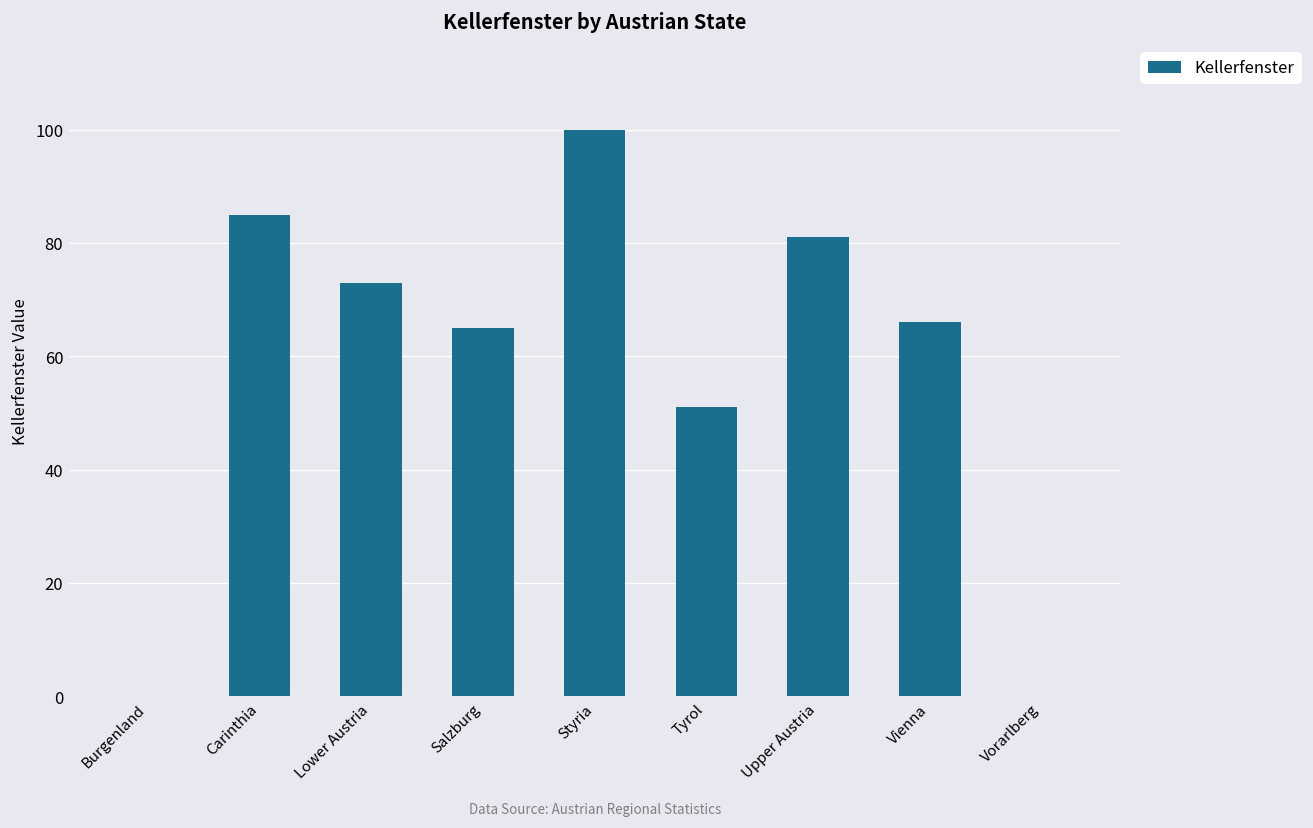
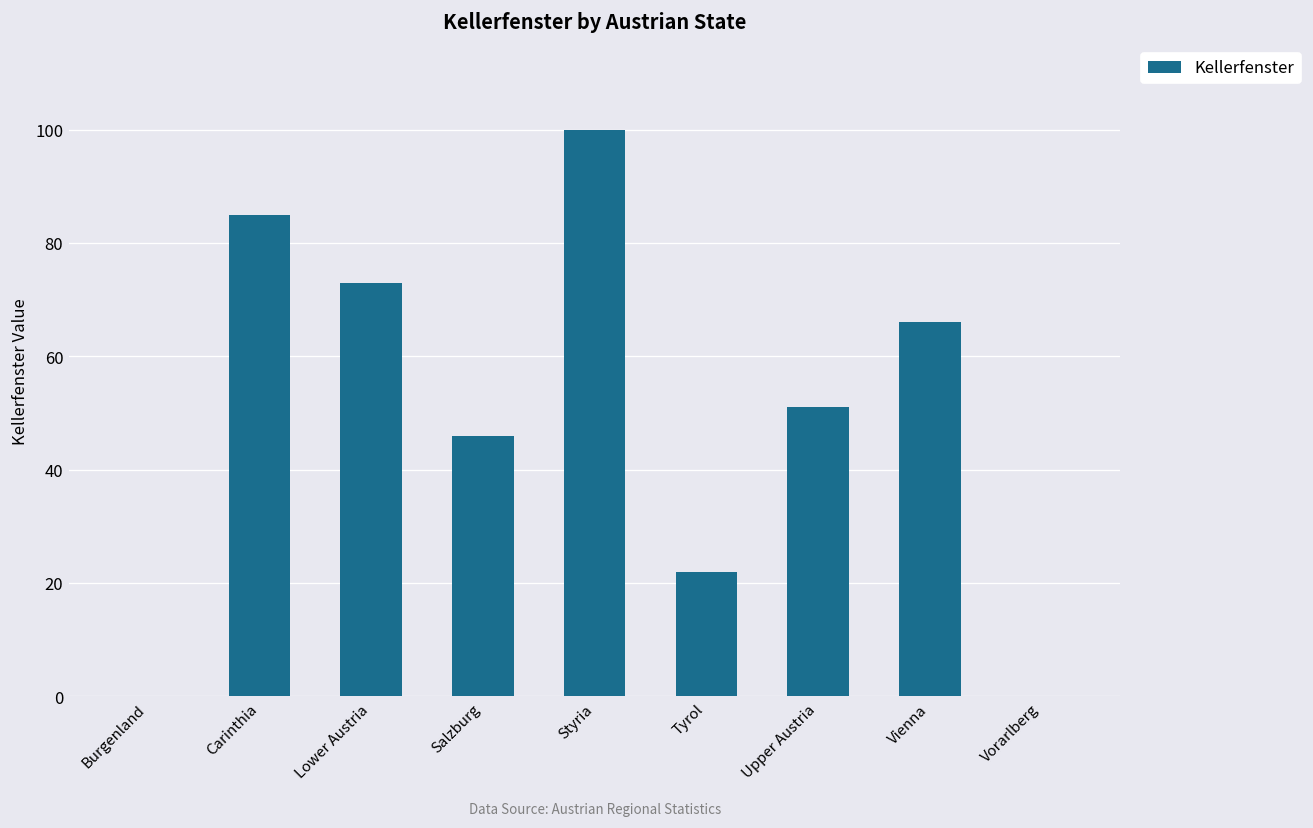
Salzburg: 65 -> 46
Tyrol: 51 -> 22
Upper Austria: 81 -> 51
